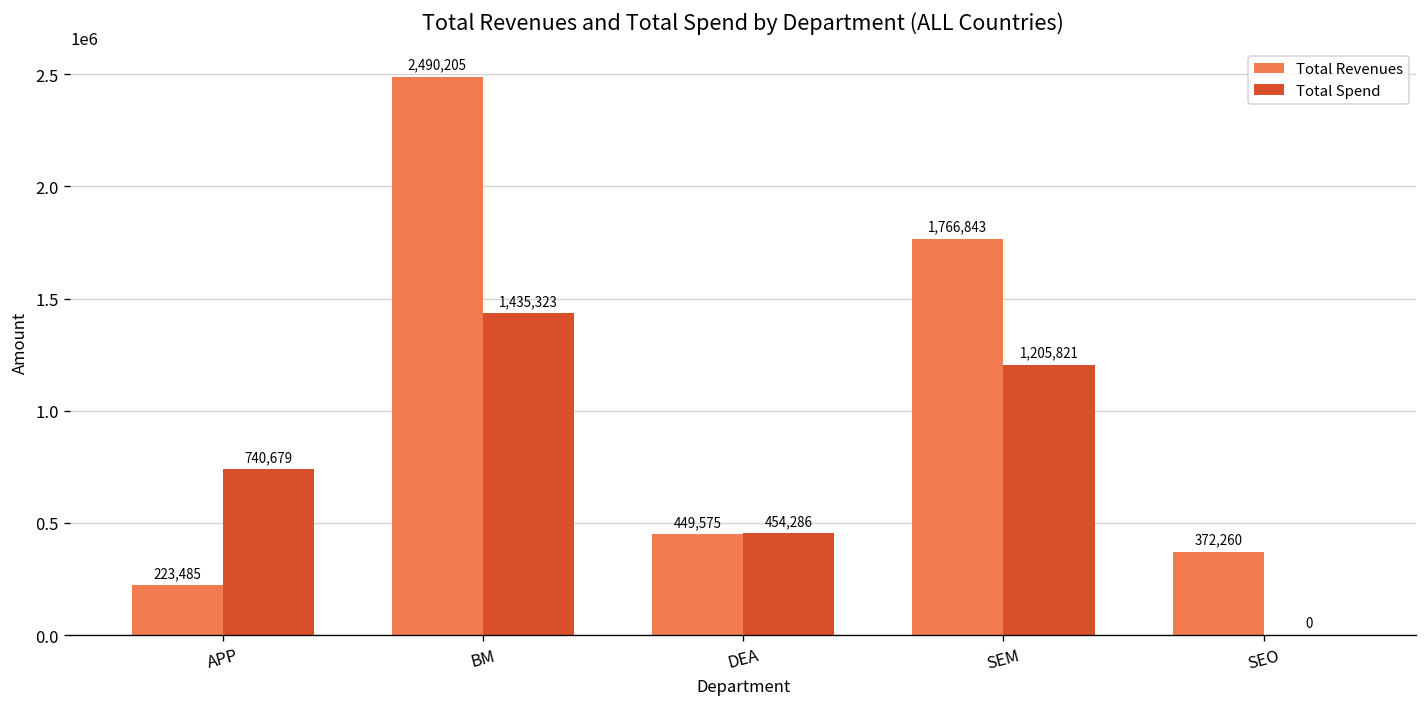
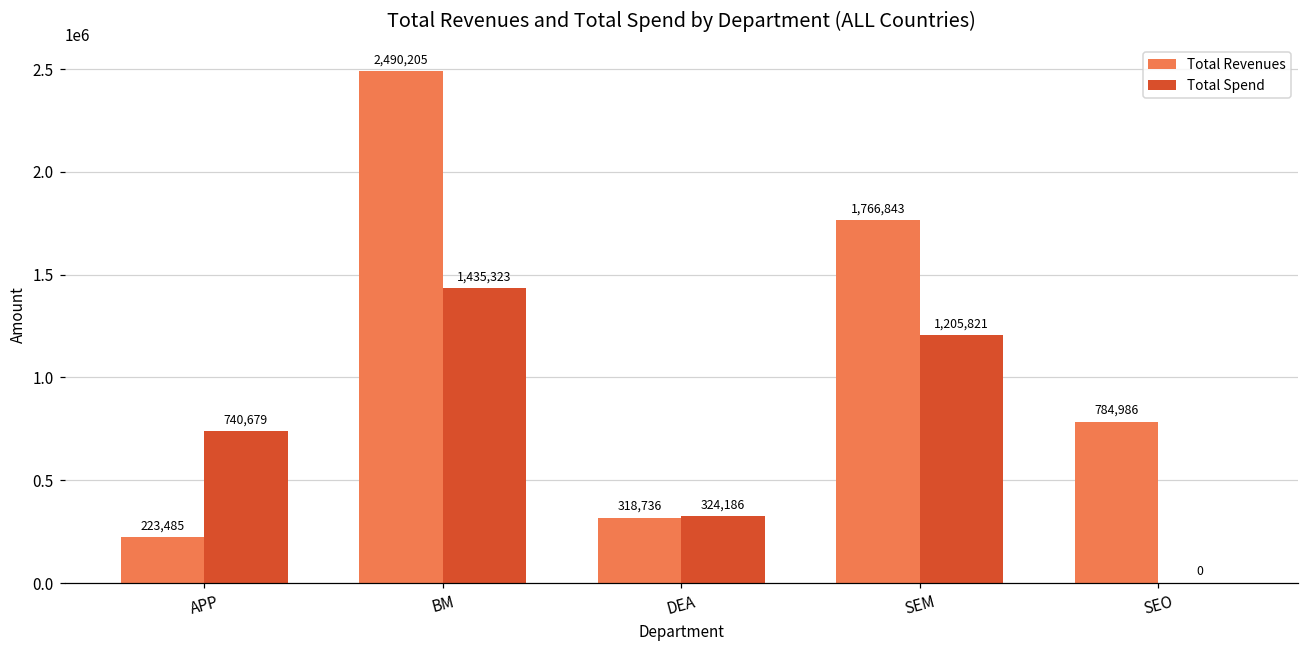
Total Revenues, DEA: 449,575 -> 318,736
Total Spend, DEA: 454,286 -> 324,186
Total Revenues, SEO: 372,260 -> 784,986
